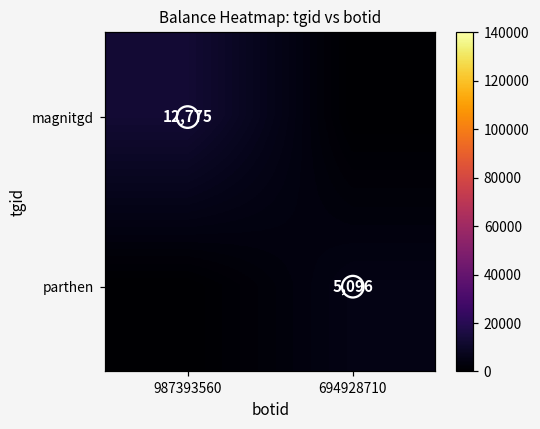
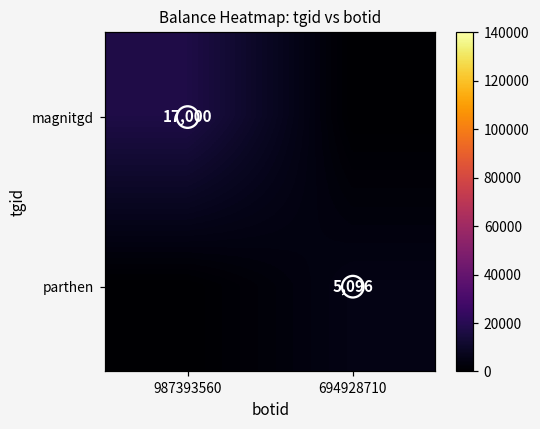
magnitgd, 987393560: 12,775 -> 17,000
